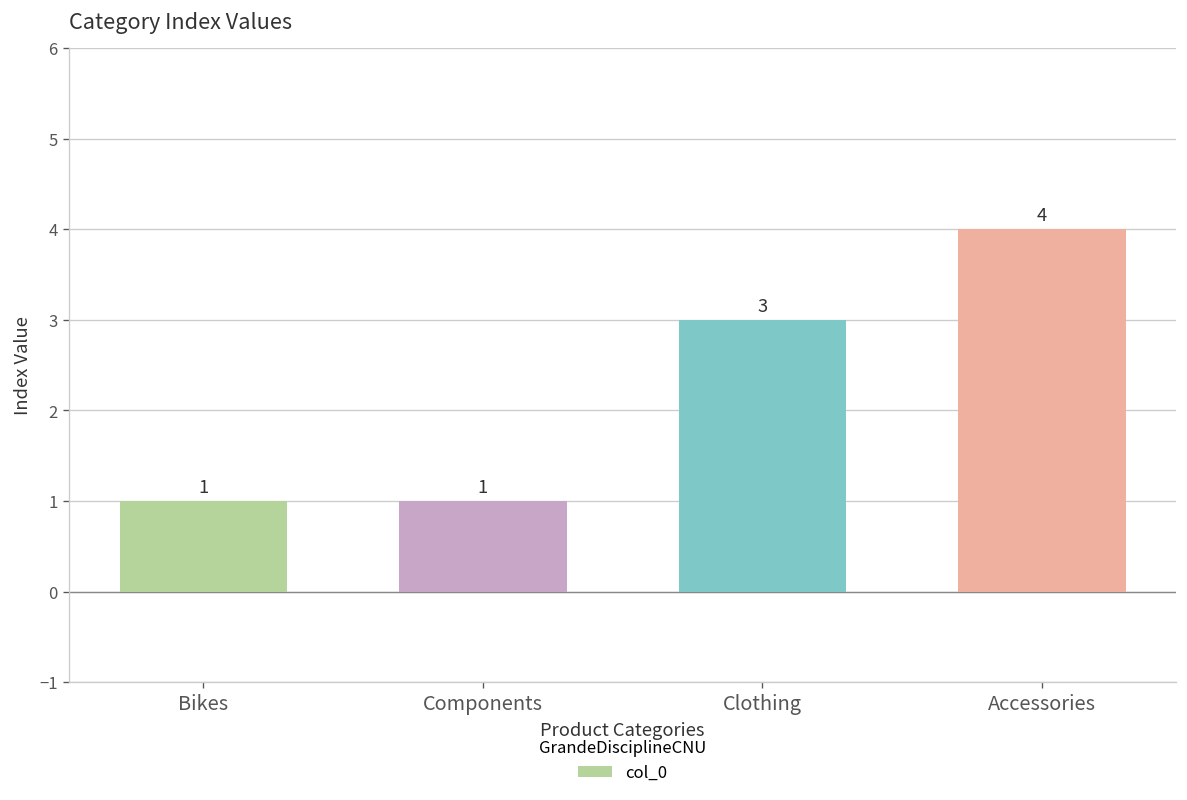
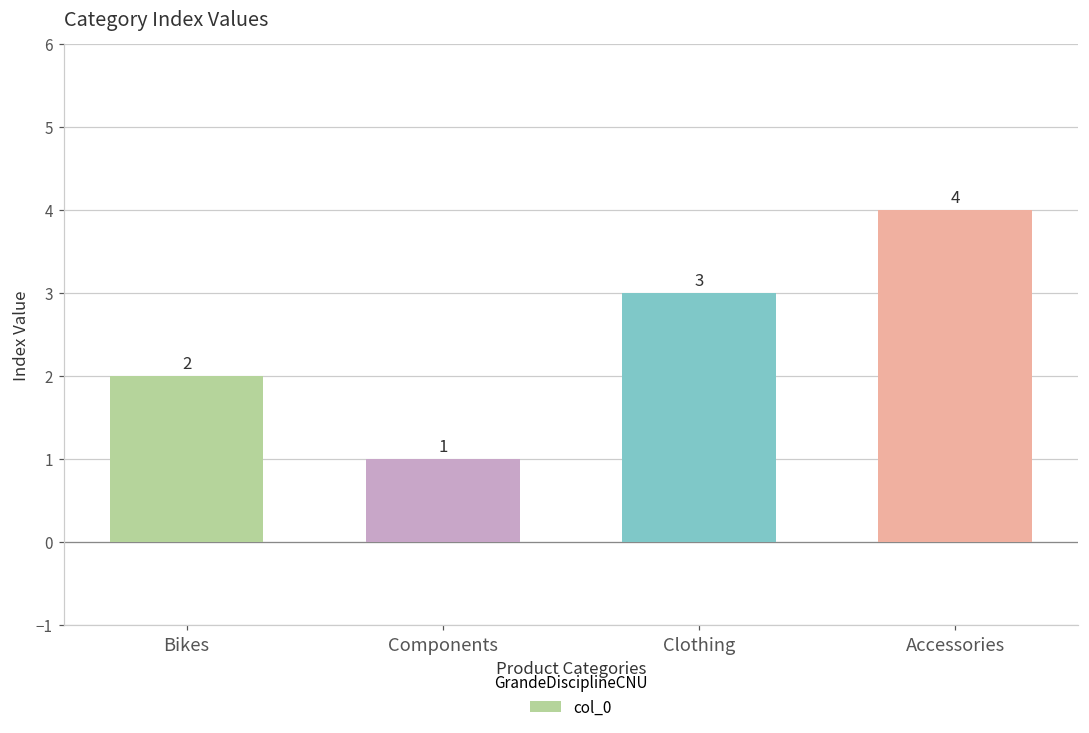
Bikes: 1 -> 2
